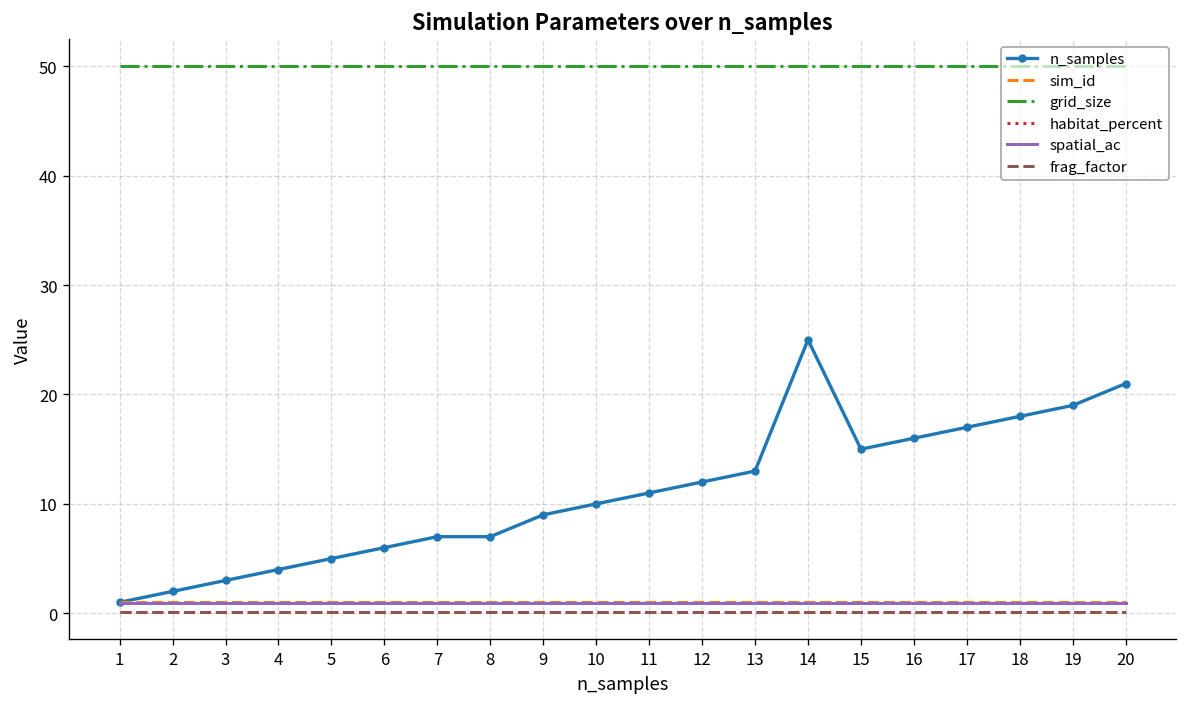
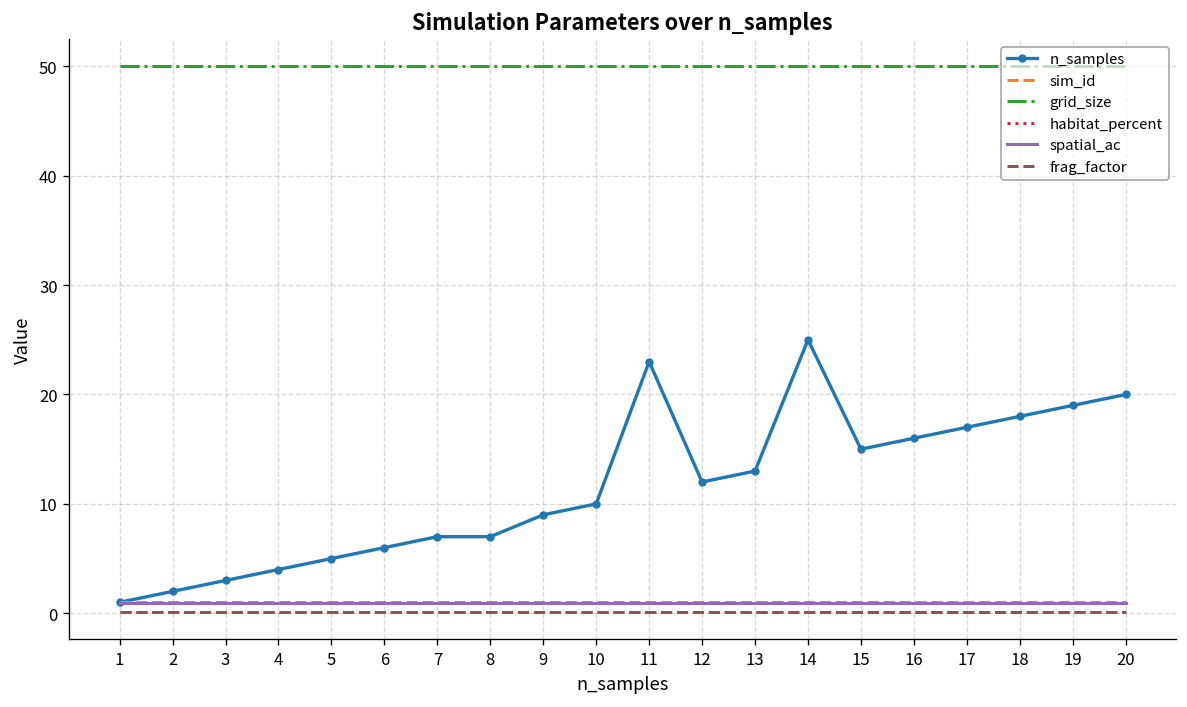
n_samples, 11: 11 -> 23
n_samples, 20: 21 -> 20
